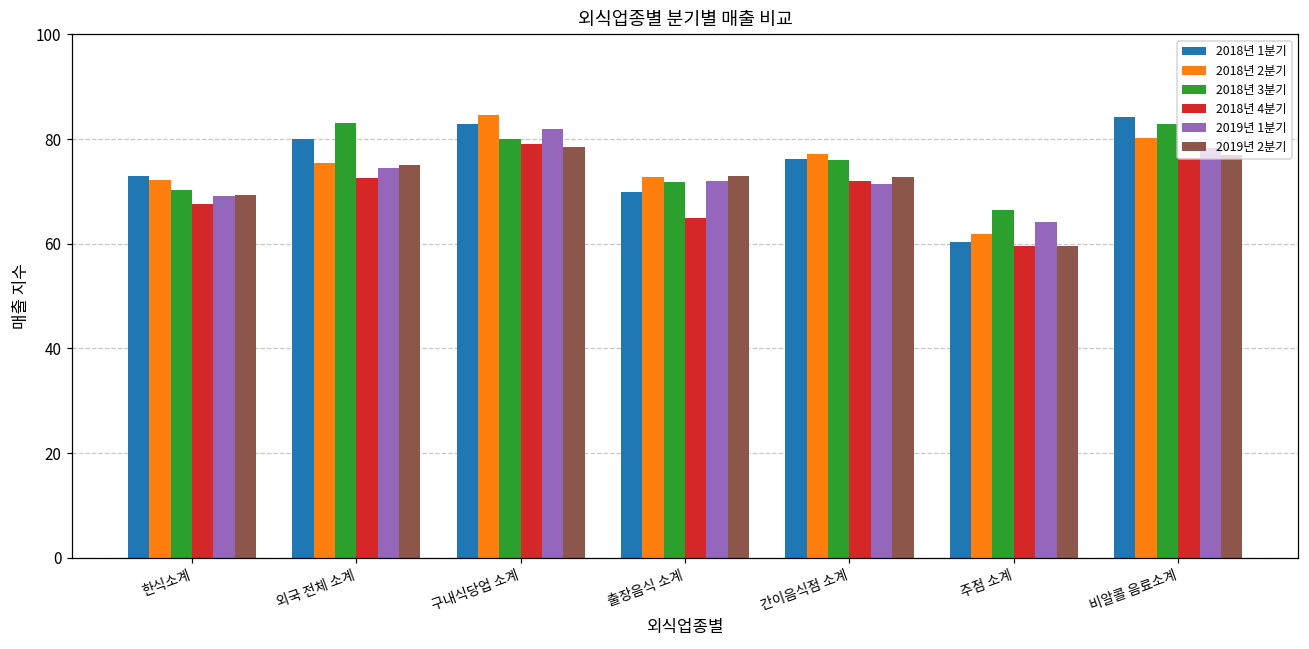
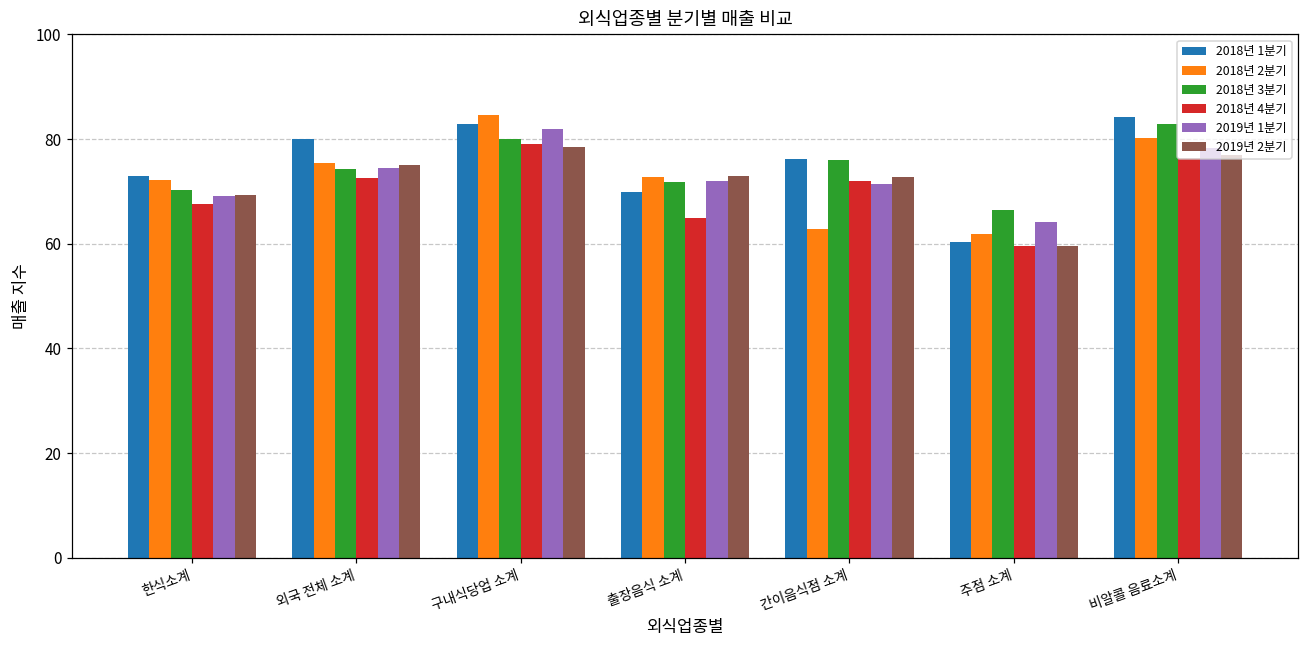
2018년 3분기, 외국 전체 소계: 83 -> 74
2018년 2분기, 간이음식점 소계: 77 -> 63
